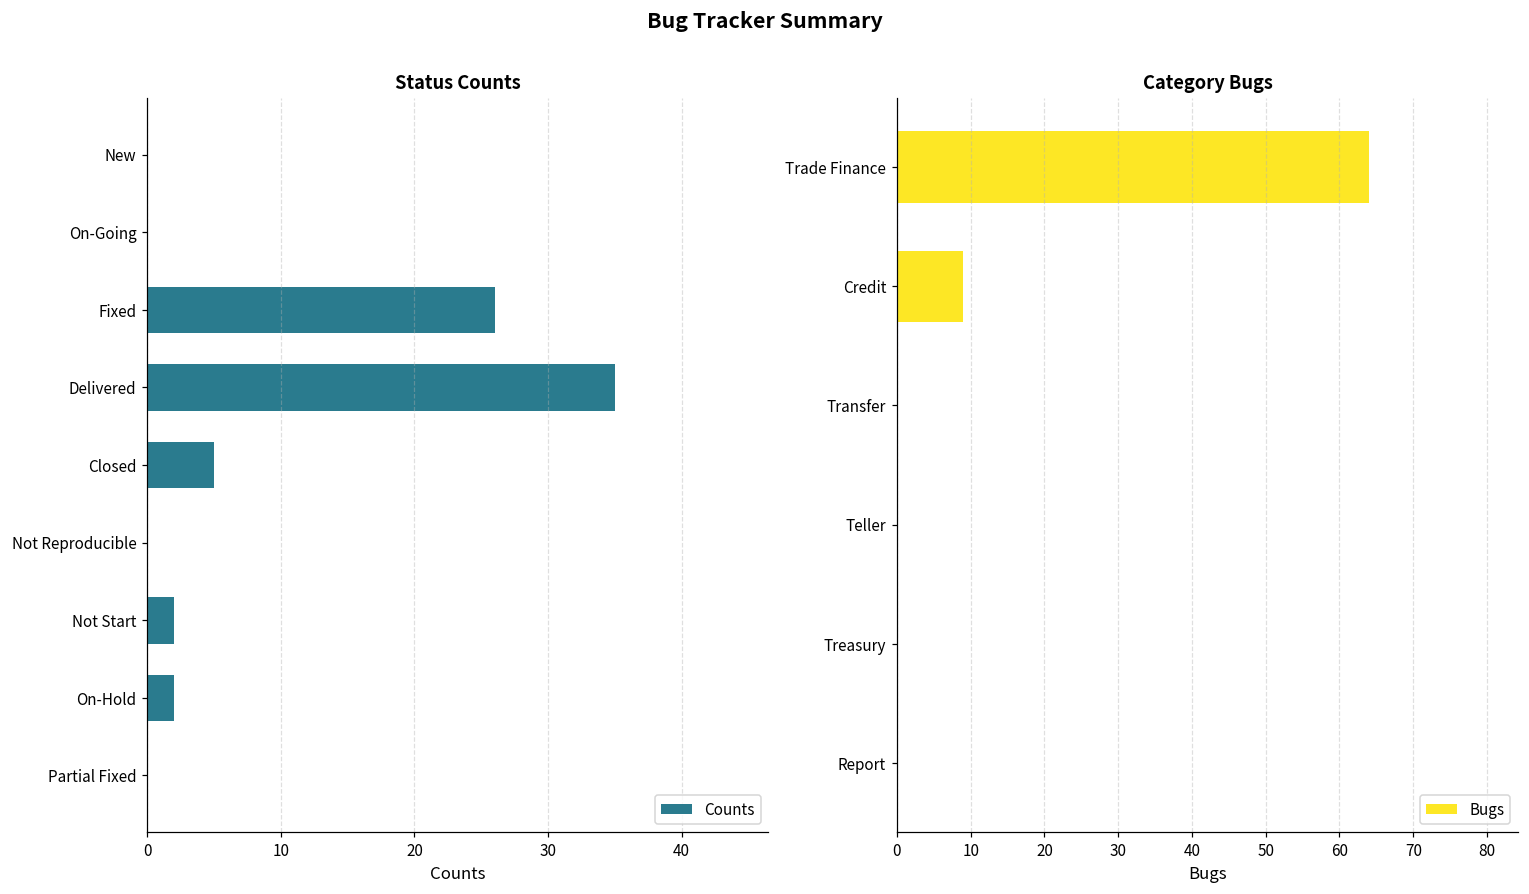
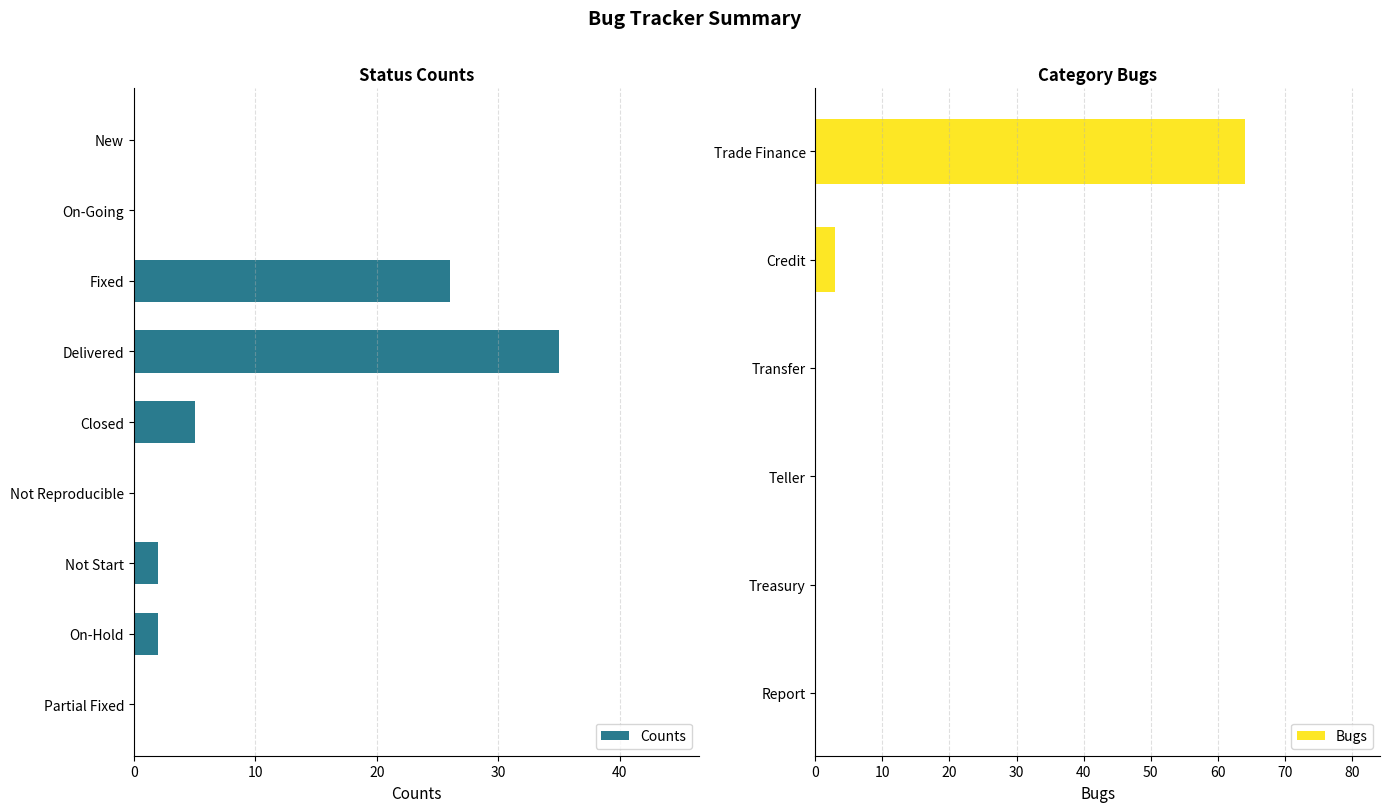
Category Bugs, Credit: 9 -> 3
